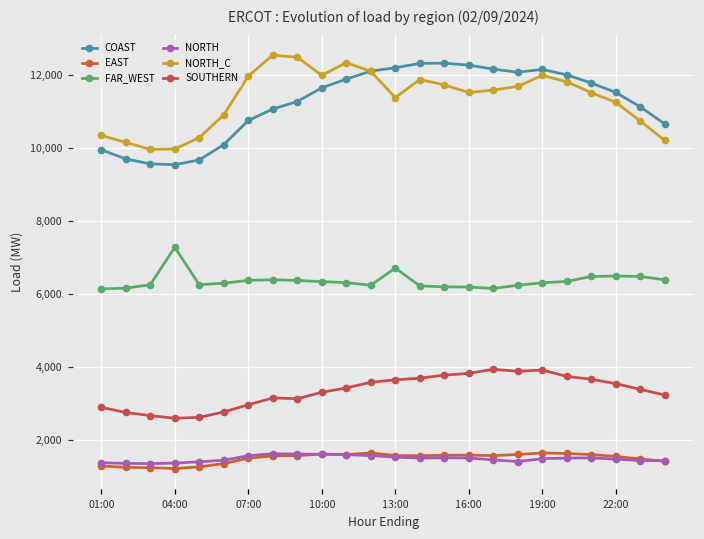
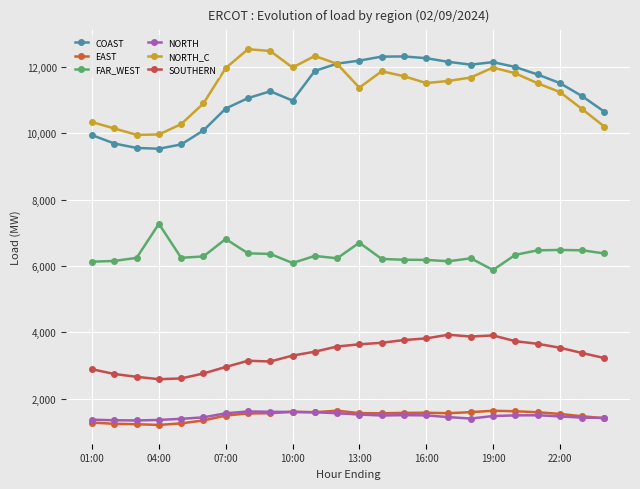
FAR_WEST, 07:00: 6,400 -> 6,800
COAST, 10:00: 11,600 -> 11,000
FAR_WEST, 10:00: 6,300 -> 6,100
FAR_WEST, 19:00: 6,300 -> 5,900
